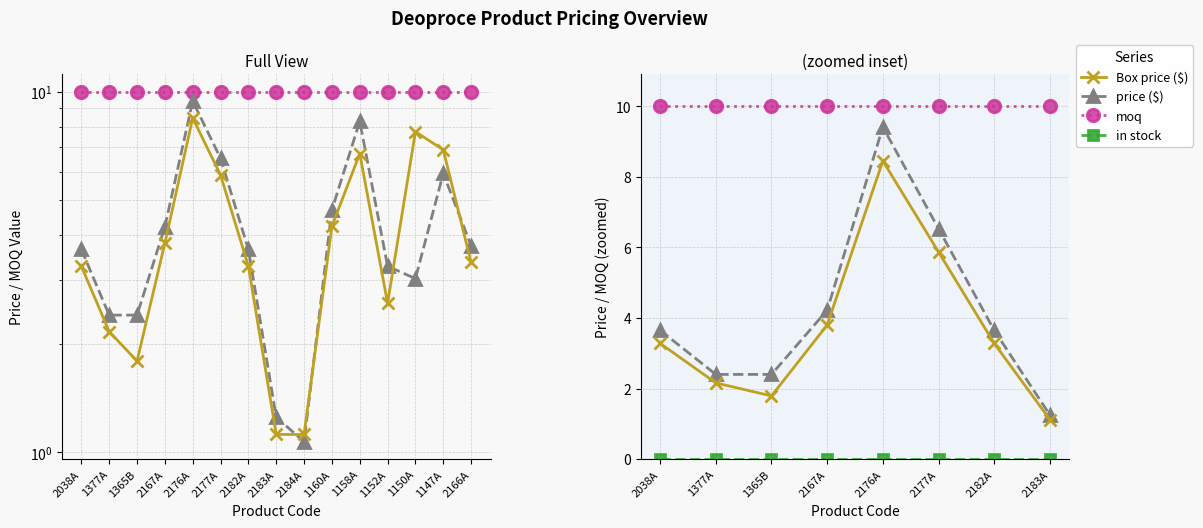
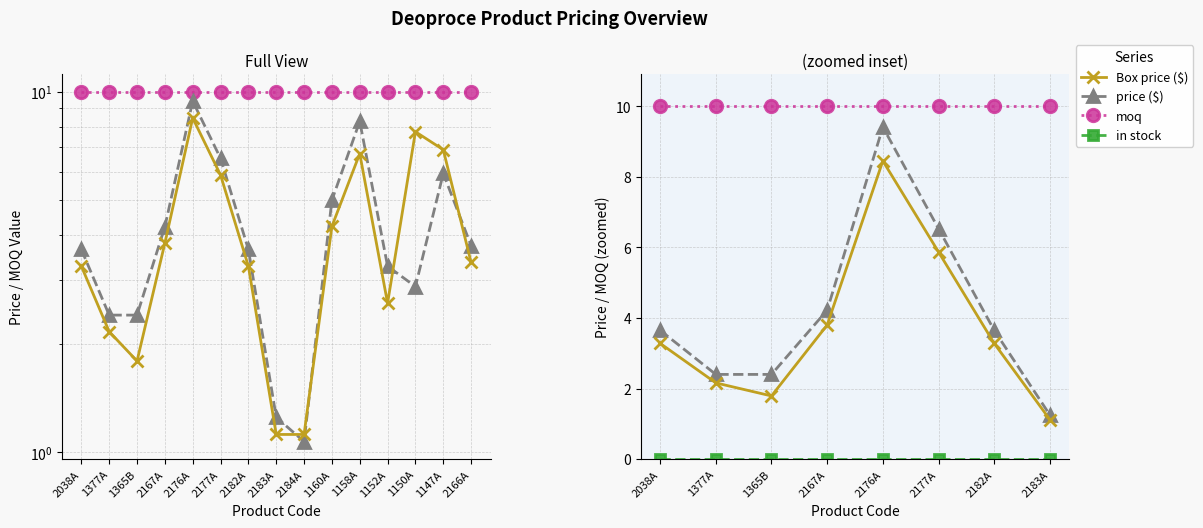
Full View, price ($), 1160A: 4.7 -> 5.0
Full View, price ($), 1150A: 3.0 -> 2.9
